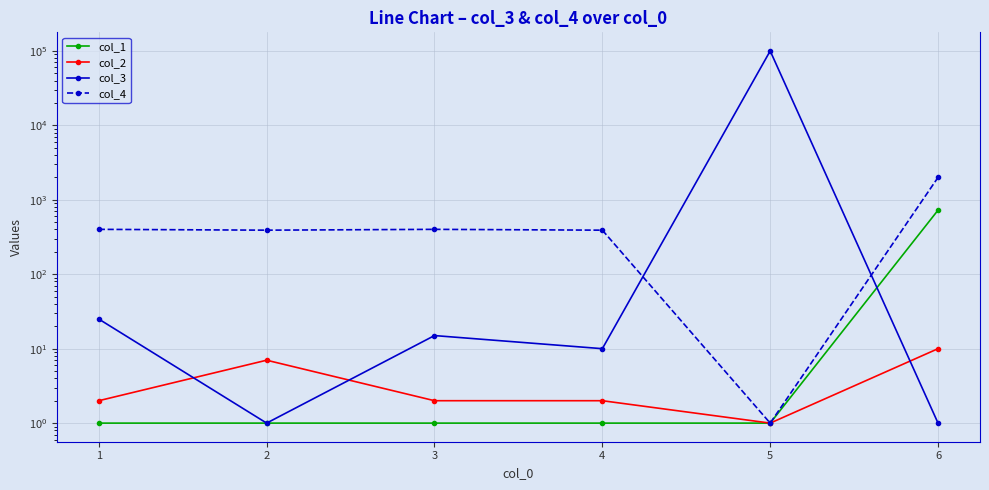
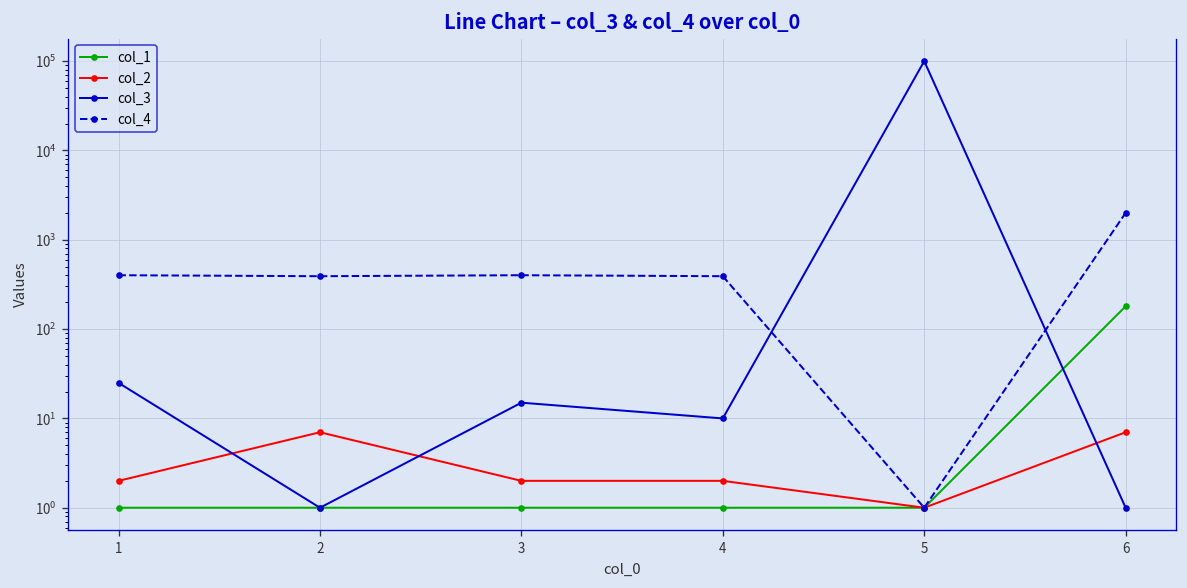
col_1, 6: 700 -> 180
col_2, 6: 10 -> 7
